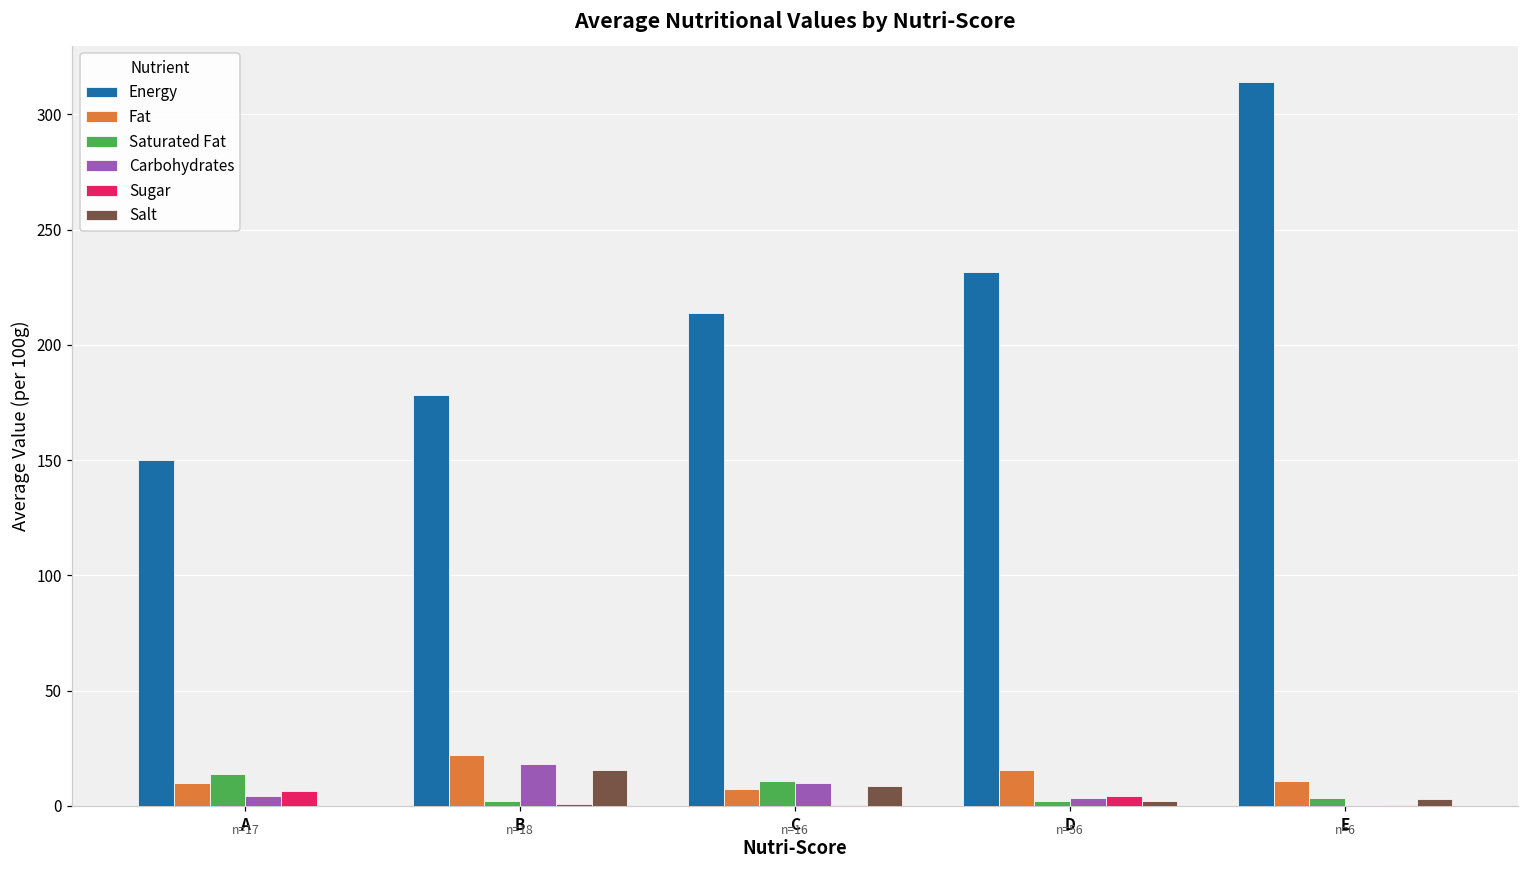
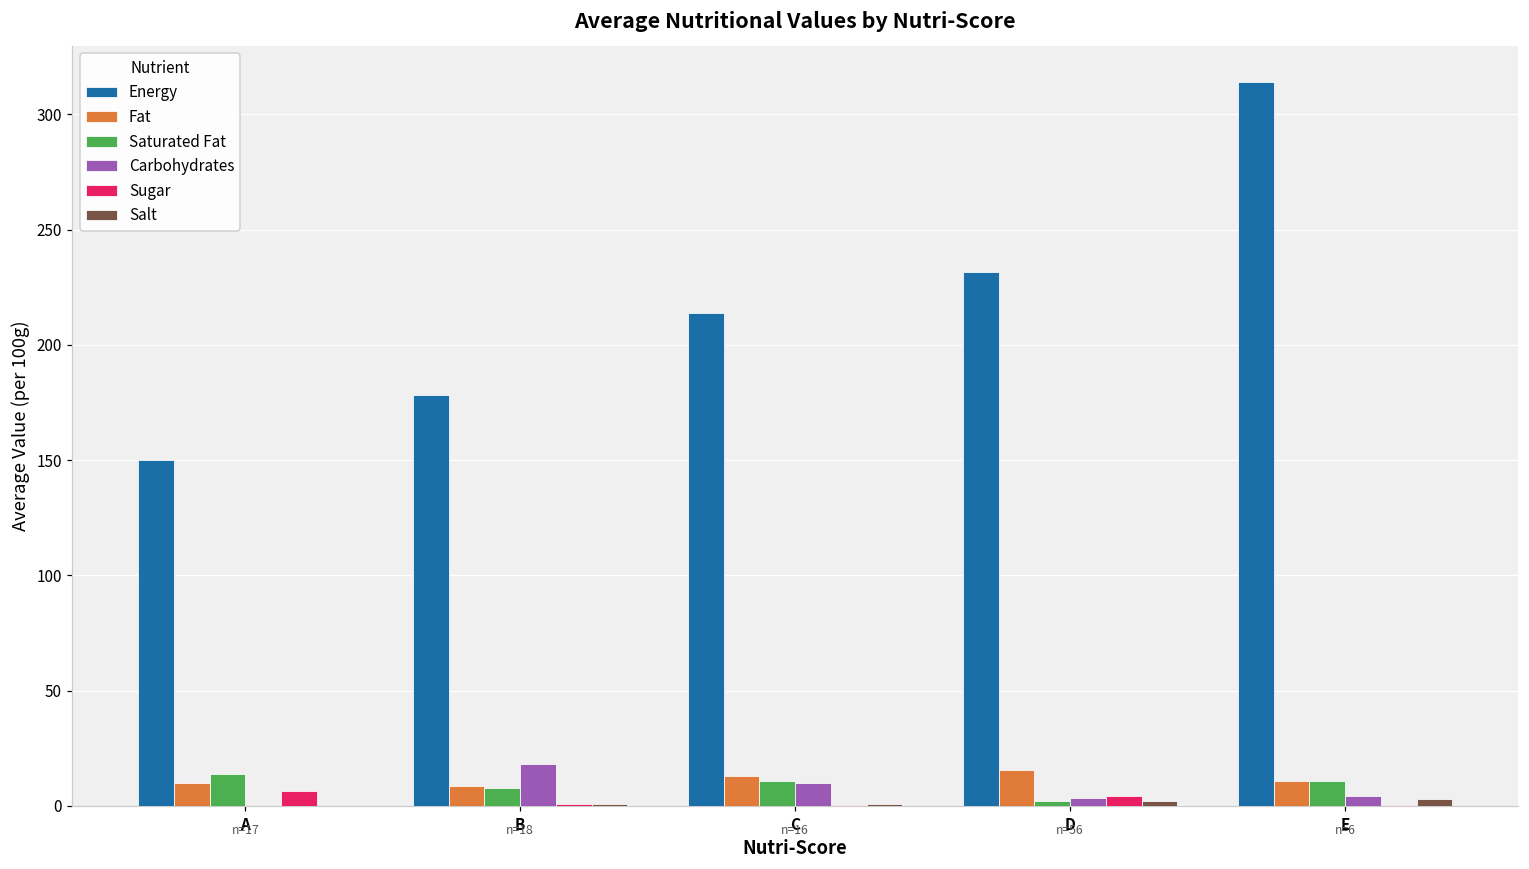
Carbohydrates, A: 4 -> 0
Fat, B: 22 -> 9
Saturated Fat, B: 2 -> 8
Salt, B: 16 -> 1
Fat, C: 7 -> 13
Salt, C: 9 -> 1
Saturated Fat, E: 3 -> 11
Carbohydrates, E: 0 -> 4
